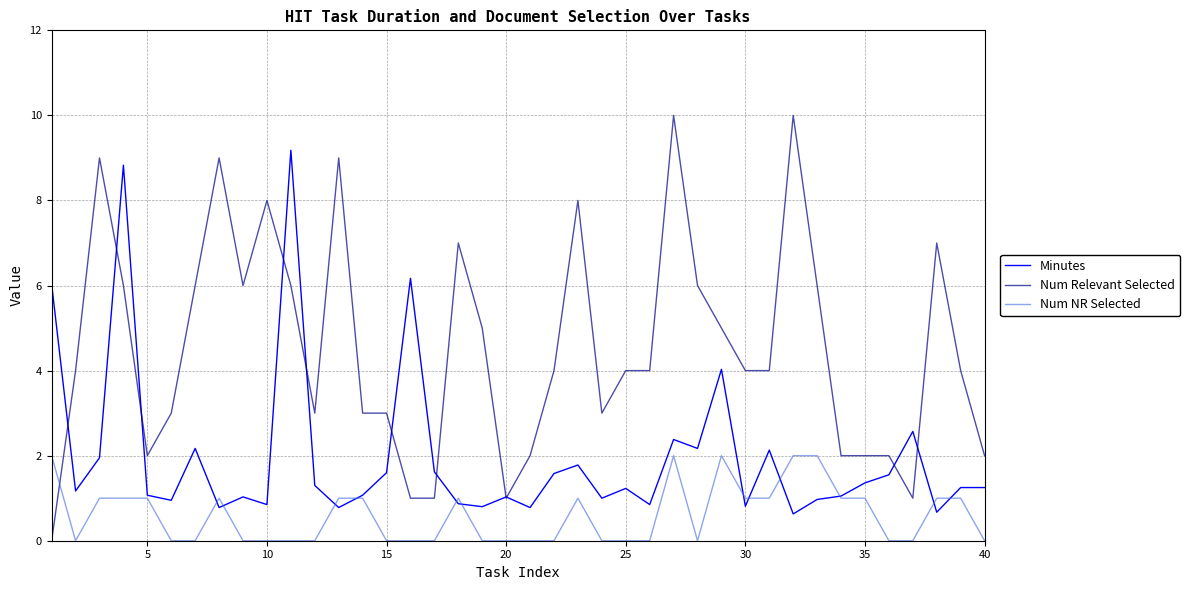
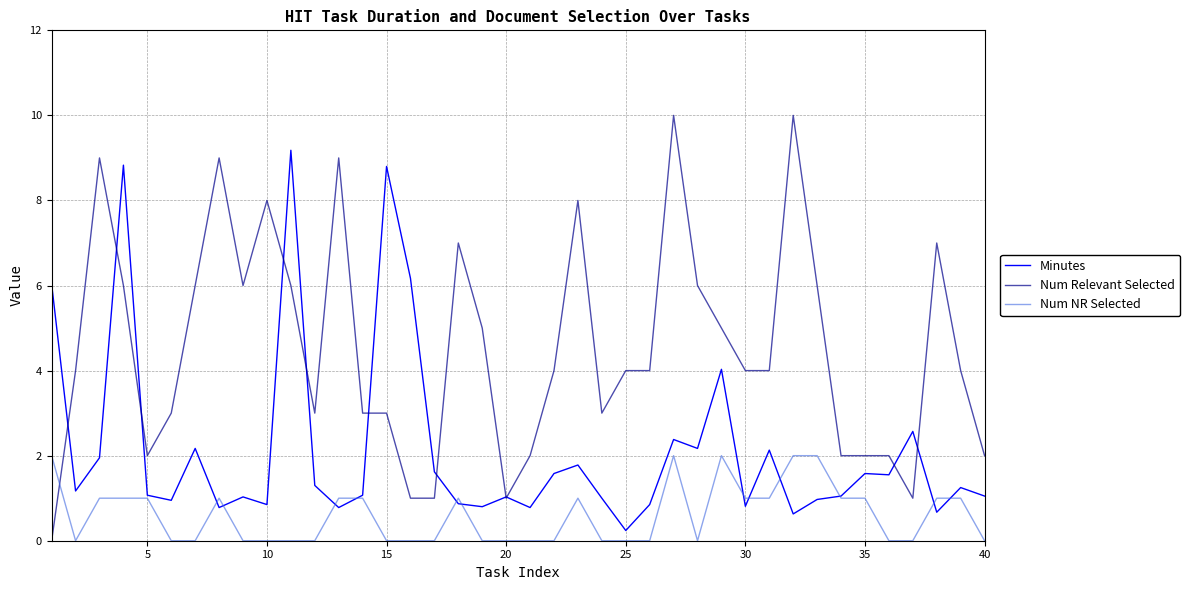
Minutes, 15: 1.6 -> 8.8
Minutes, 25: 1.2 -> 0.2
Minutes, 35: 1.4 -> 1.6
Minutes, 40: 1.3 -> 1.1
